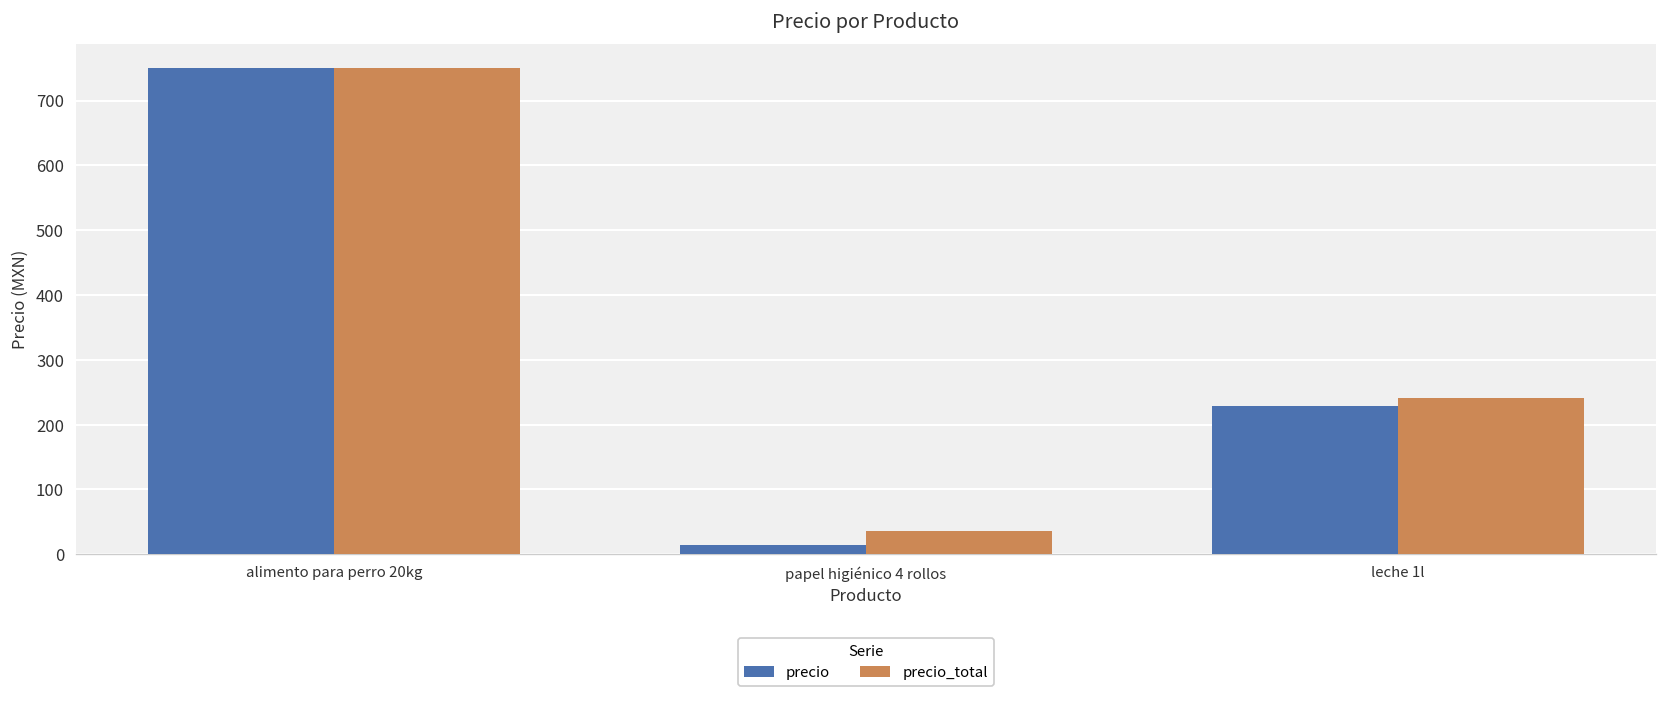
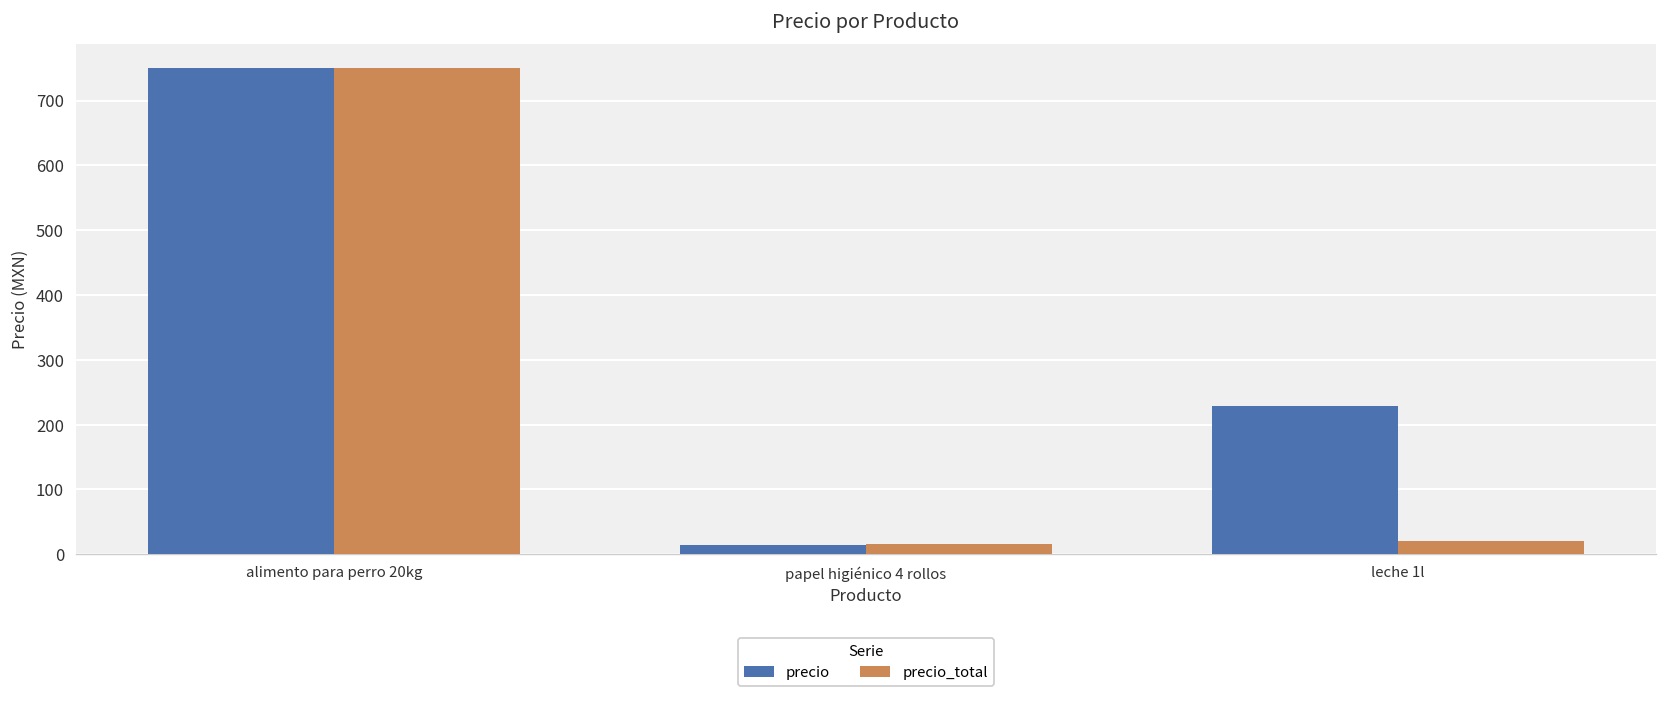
precio_total, papel higiénico 4 rollos: 40 -> 20
precio_total, leche 1l: 240 -> 20
